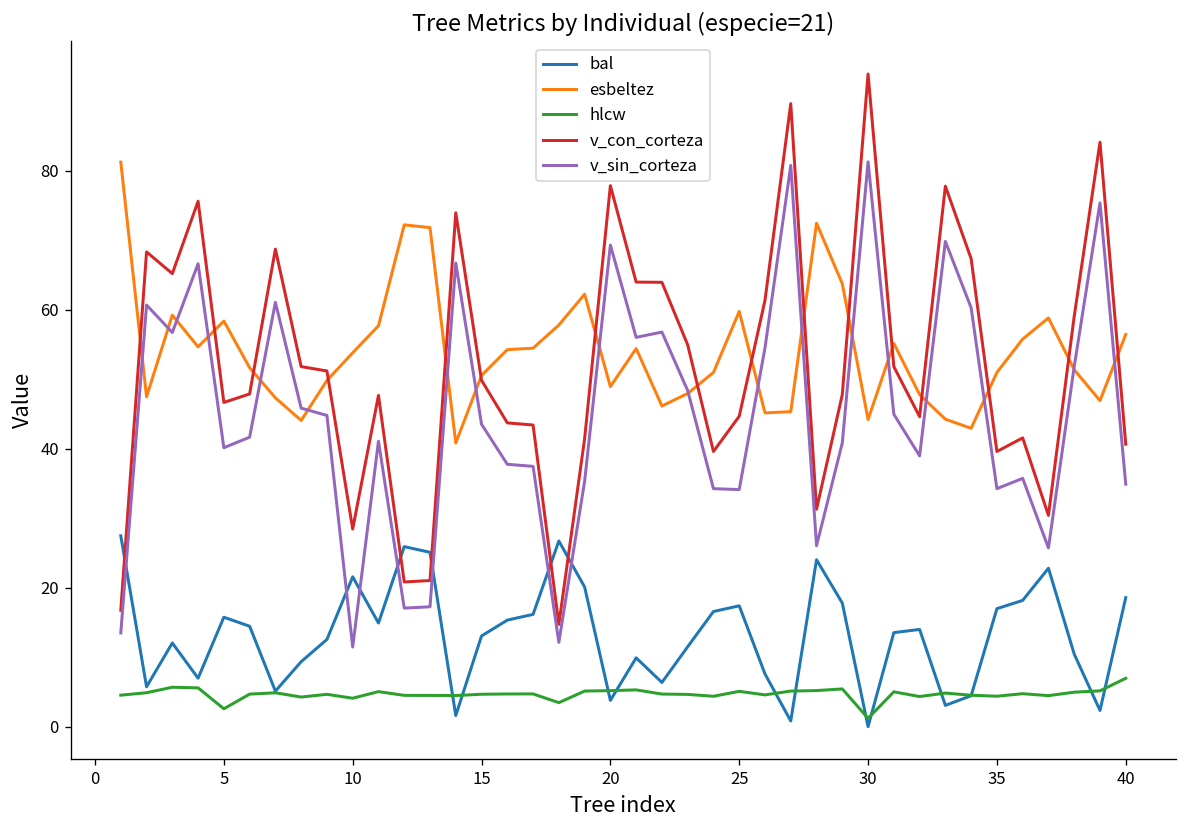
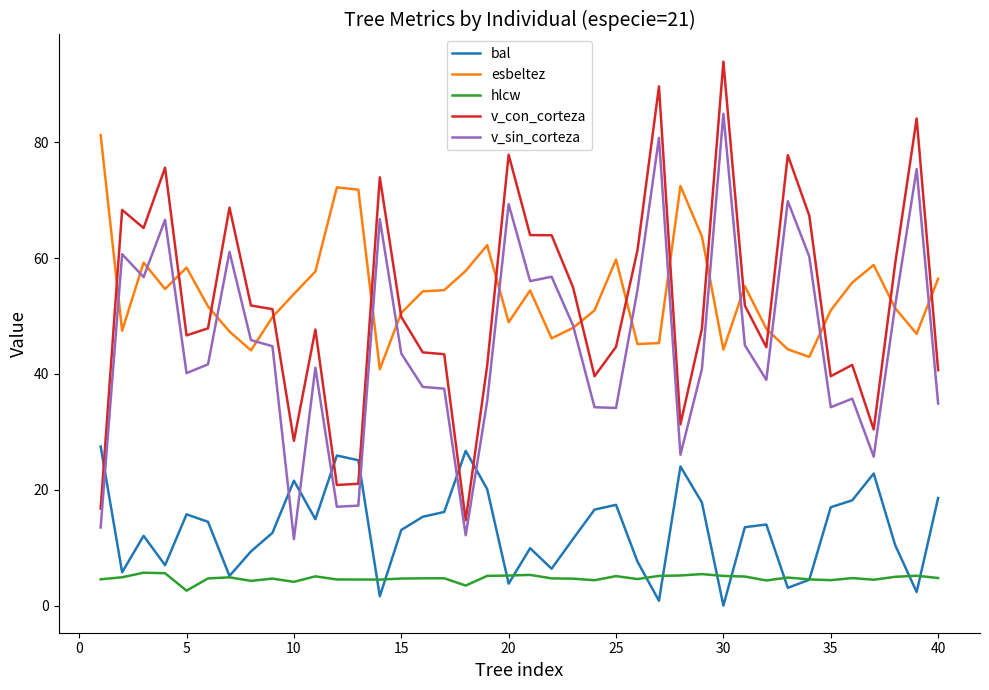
hlcw, 30: 1 -> 5
v_sin_corteza, 30: 81 -> 85
hlcw, 40: 7 -> 5
